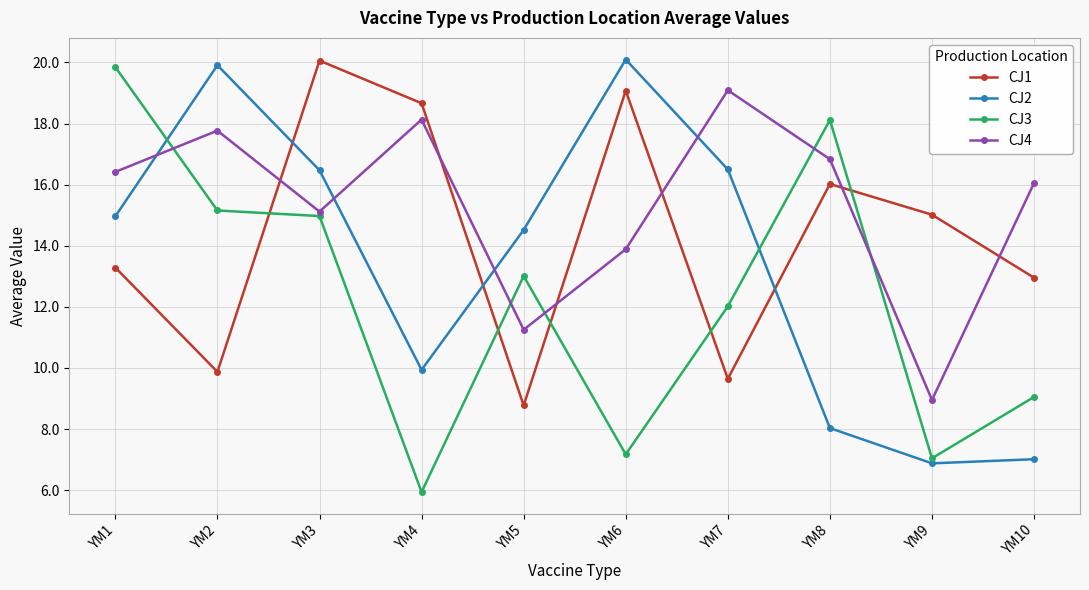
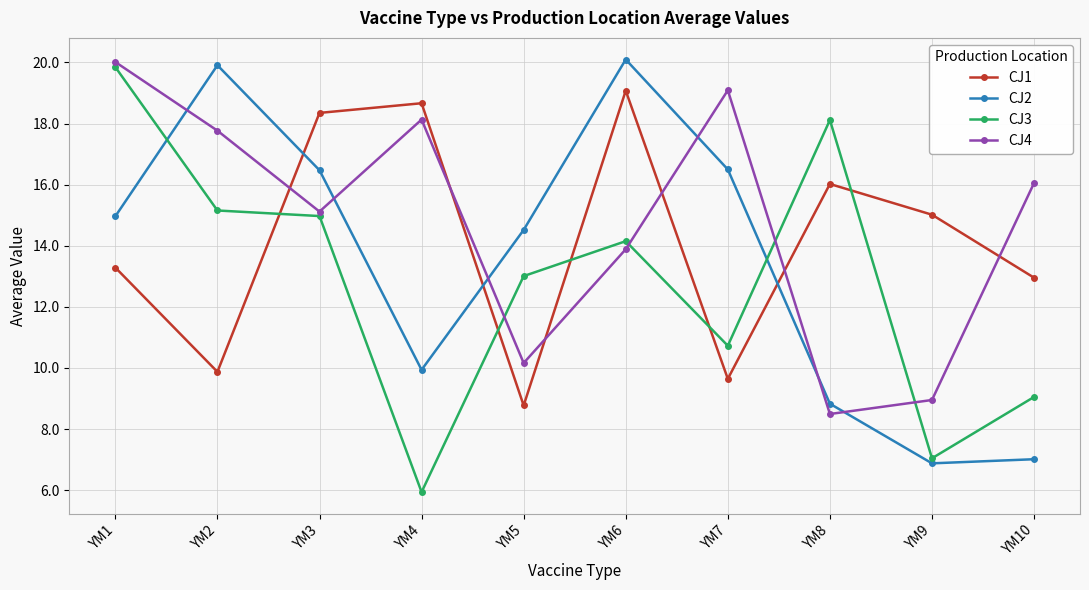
CJ4, YM1: 16.4 -> 20.0
CJ1, YM3: 20.1 -> 18.3
CJ4, YM5: 11.2 -> 10.2
CJ3, YM6: 7.2 -> 14.1
CJ3, YM7: 12.0 -> 10.7
CJ2, YM8: 8.0 -> 8.8
CJ4, YM8: 16.8 -> 8.5
